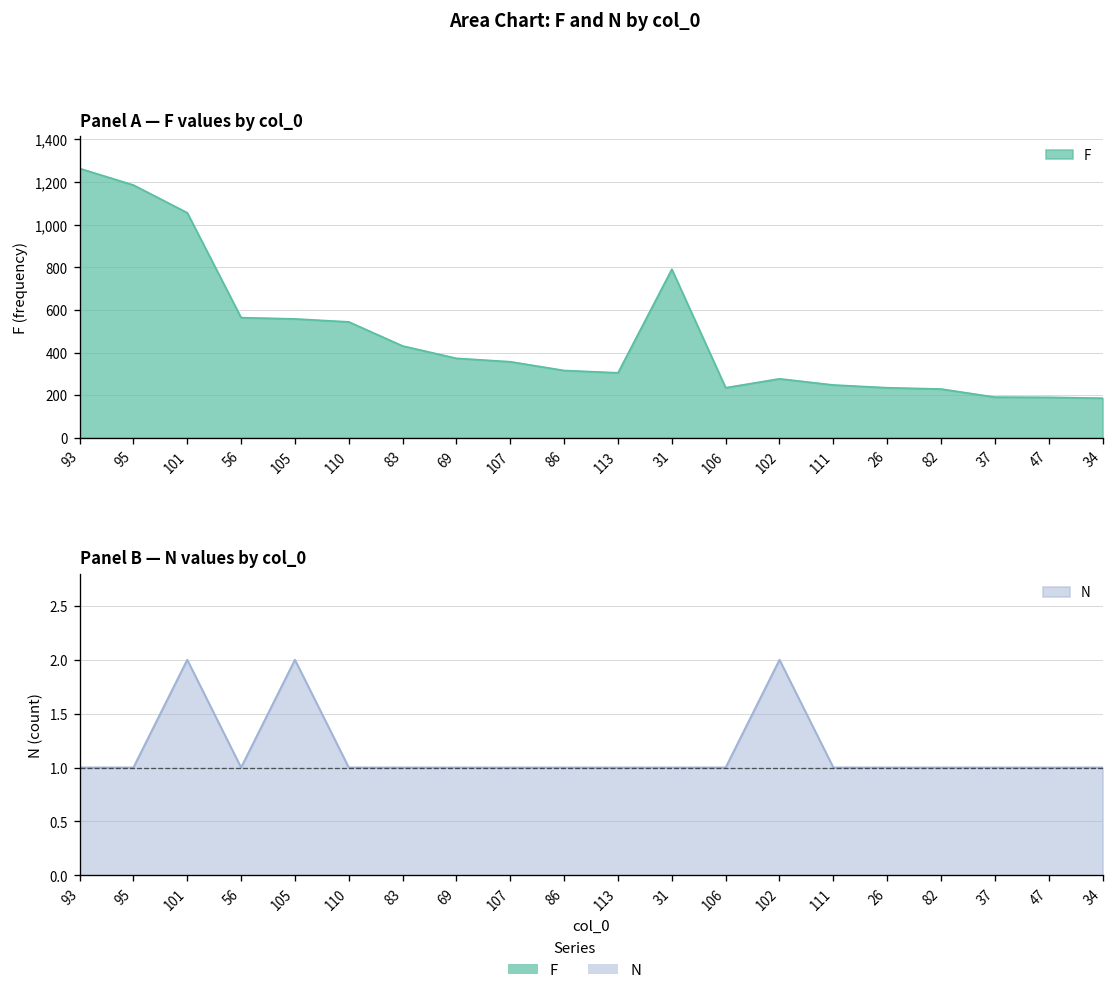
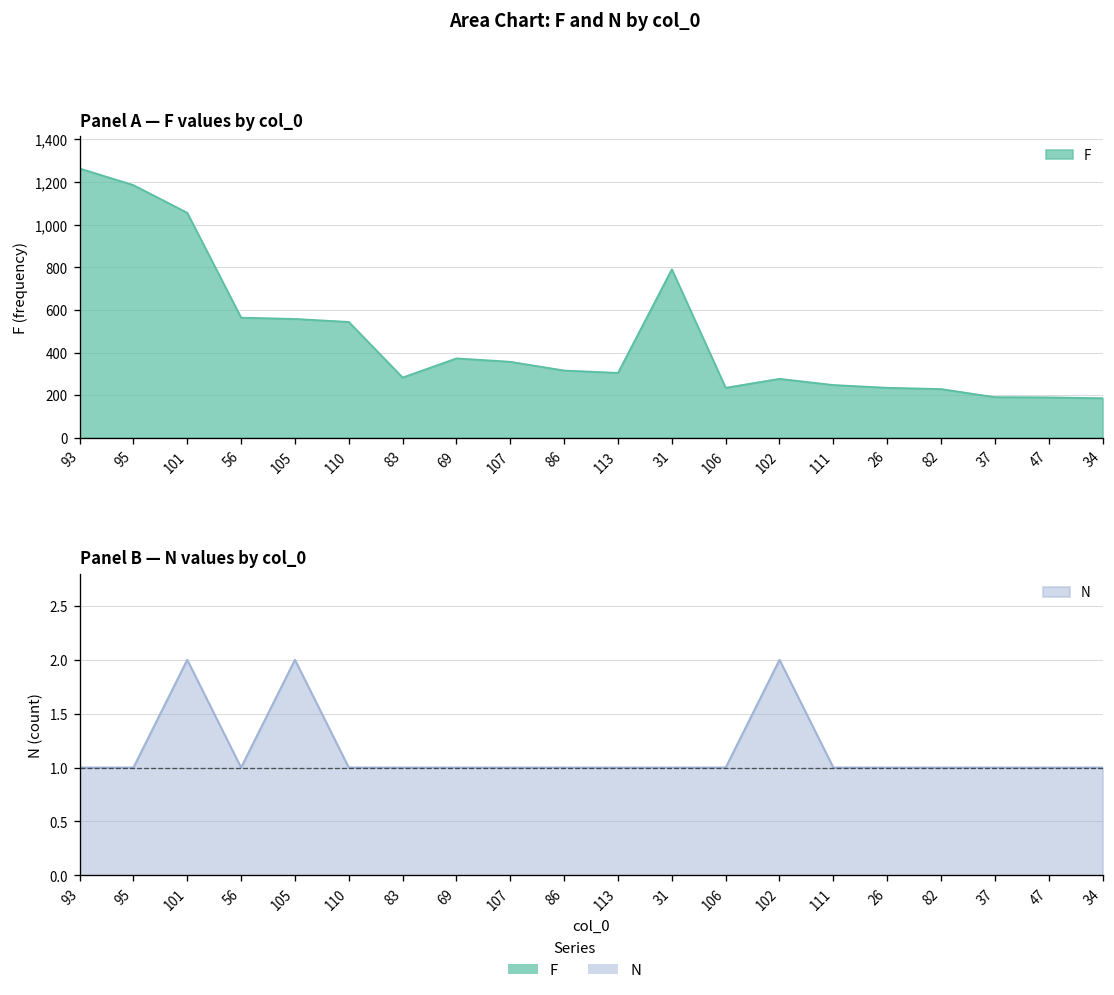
Panel A — F values by col_0, 83: 430 -> 280
